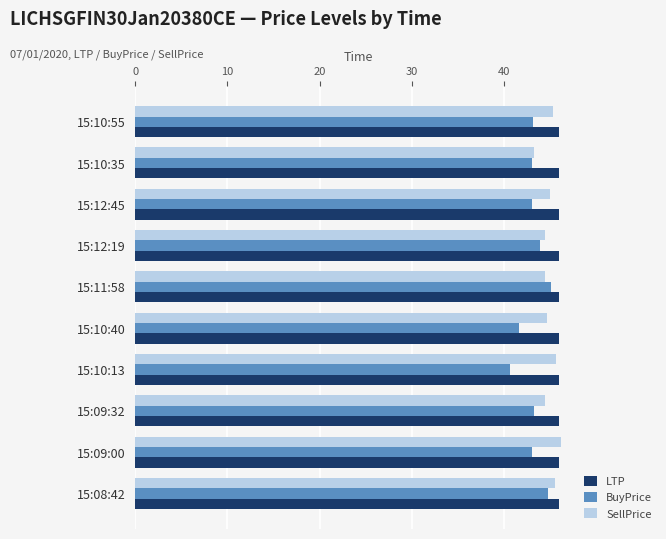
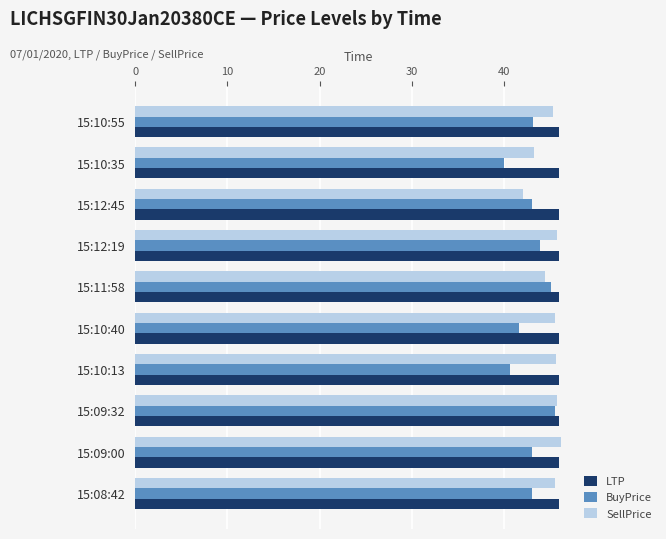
BuyPrice, 15:10:35: 43 -> 40
SellPrice, 15:12:45: 45 -> 42
SellPrice, 15:12:19: 44 -> 46
SellPrice, 15:10:40: 45 -> 46
SellPrice, 15:09:32: 44 -> 46
BuyPrice, 15:09:32: 43 -> 46
BuyPrice, 15:08:42: 45 -> 43
